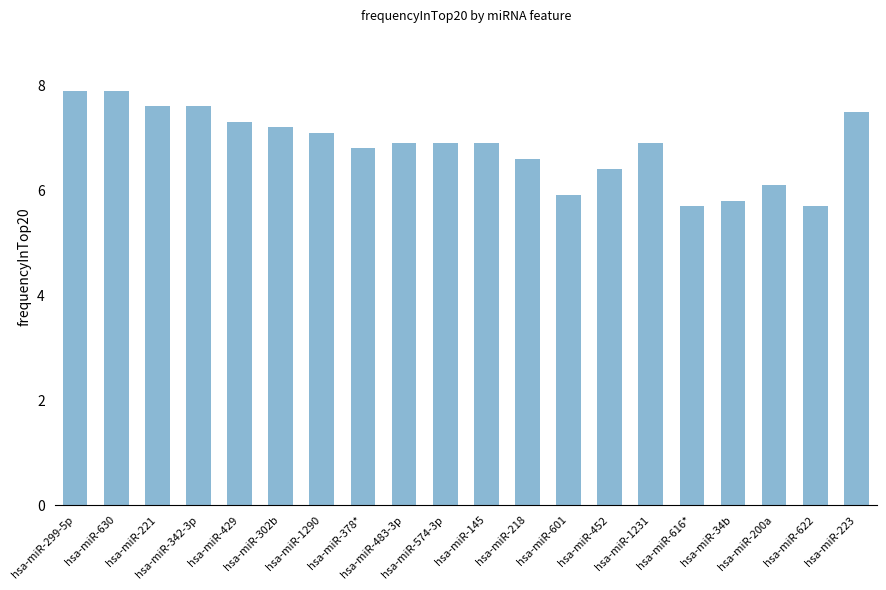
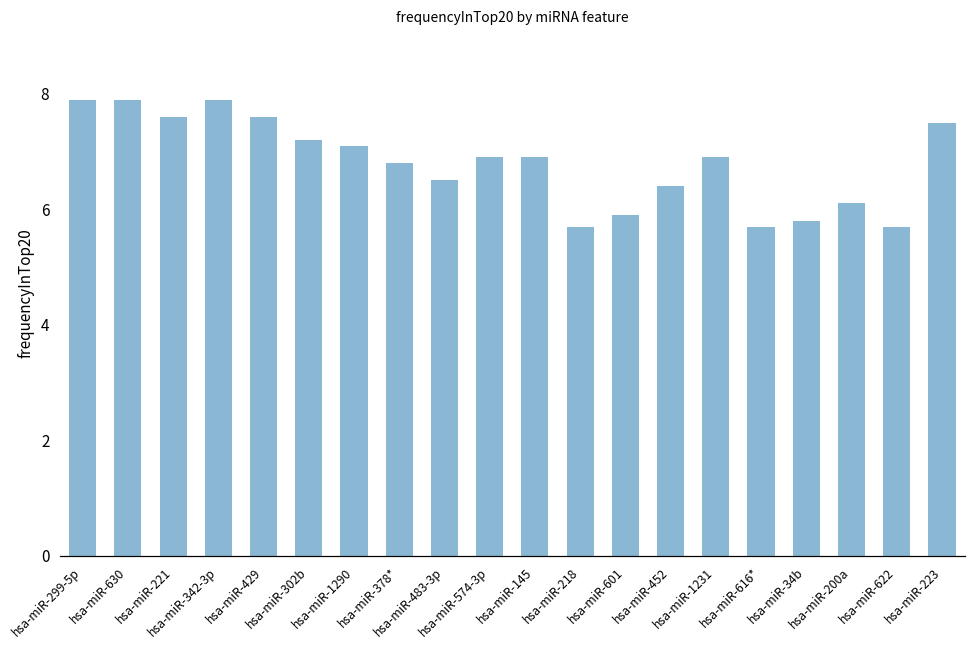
hsa-miR-342-3p: 7.6 -> 7.9
hsa-miR-429: 7.3 -> 7.6
hsa-miR-483-3p: 6.9 -> 6.5
hsa-miR-218: 6.6 -> 5.7
